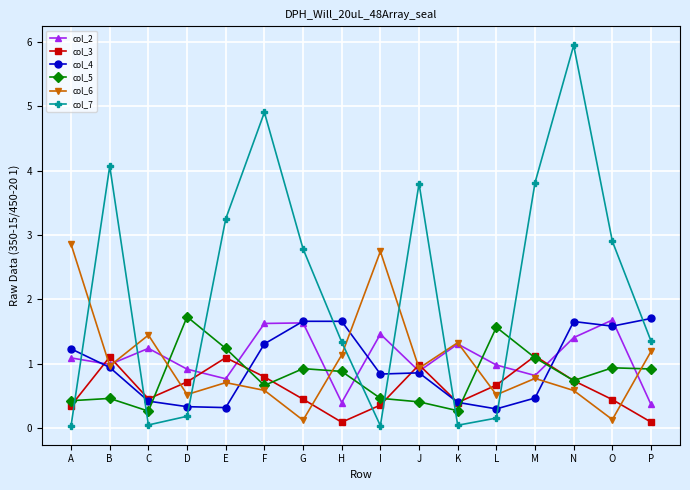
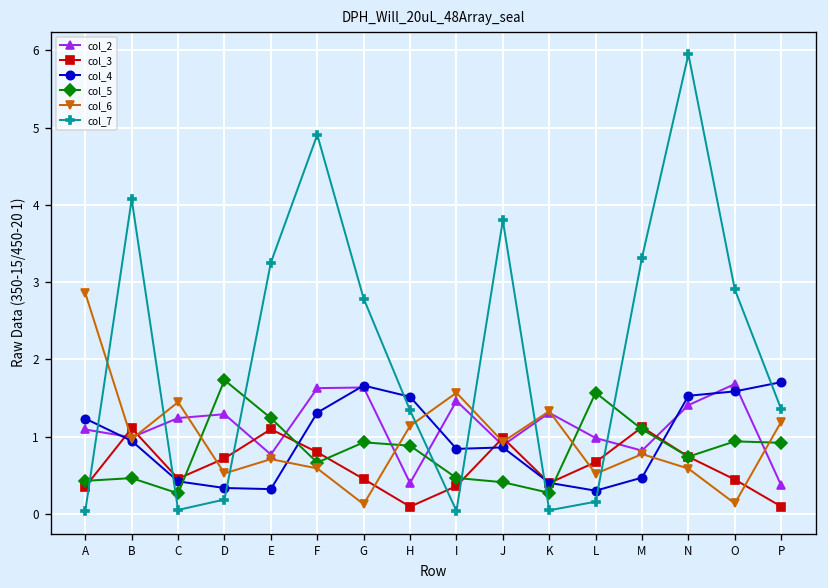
col_2, D: 0.9 -> 1.3
col_4, H: 1.7 -> 1.5
col_6, I: 2.7 -> 1.6
col_7, M: 3.8 -> 3.3
col_4, N: 1.7 -> 1.5
